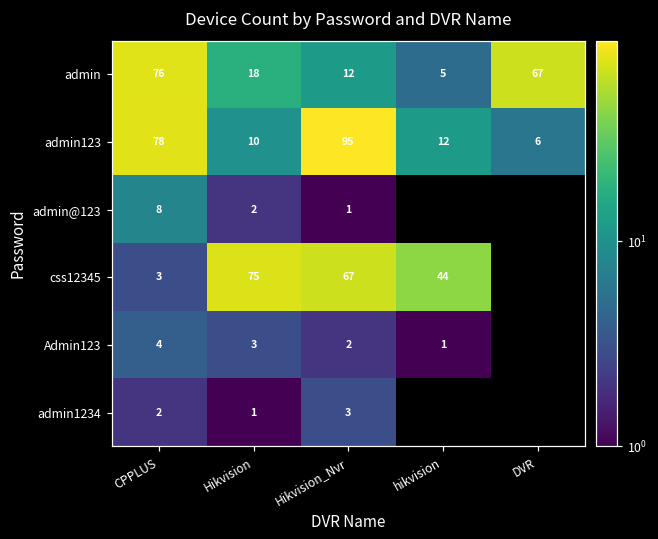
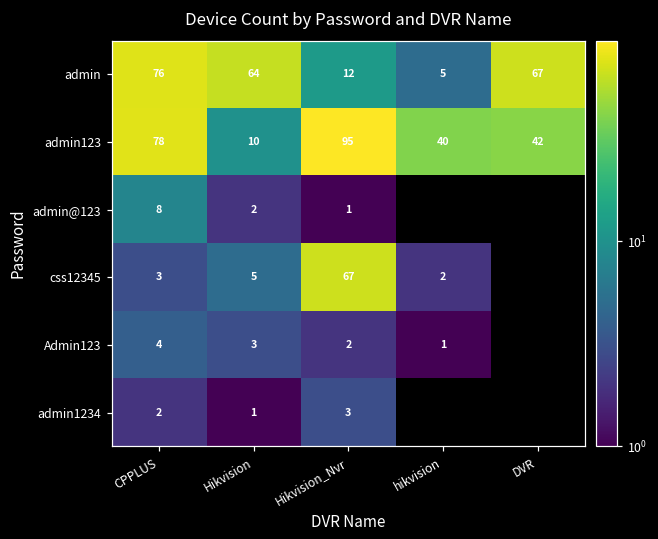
admin, Hikvision: 18 -> 64
admin123, hikvision: 12 -> 40
admin123, DVR: 6 -> 42
css12345, Hikvision: 75 -> 5
css12345, hikvision: 44 -> 2
